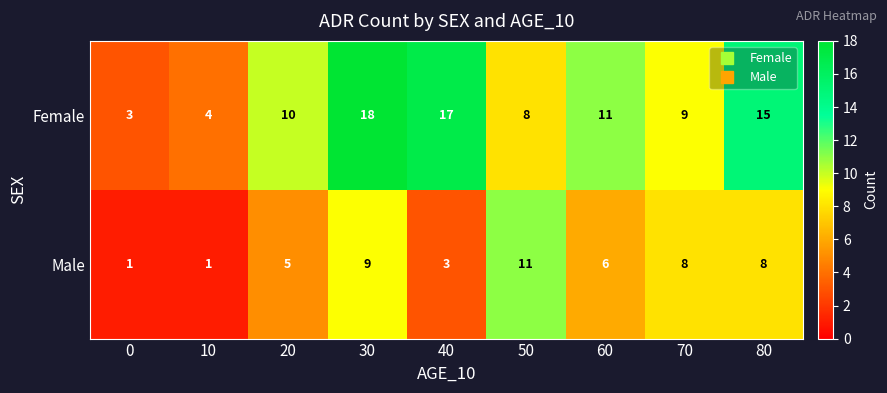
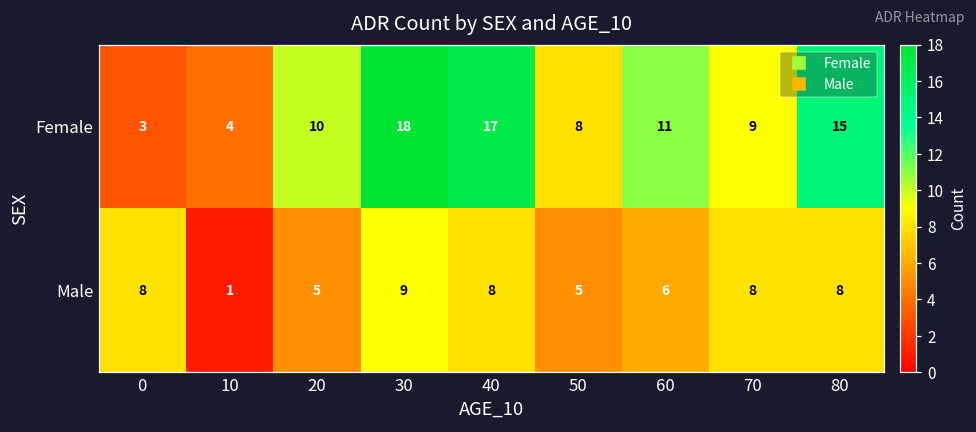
Male, 0: 1 -> 8
Male, 40: 3 -> 8
Male, 50: 11 -> 5
